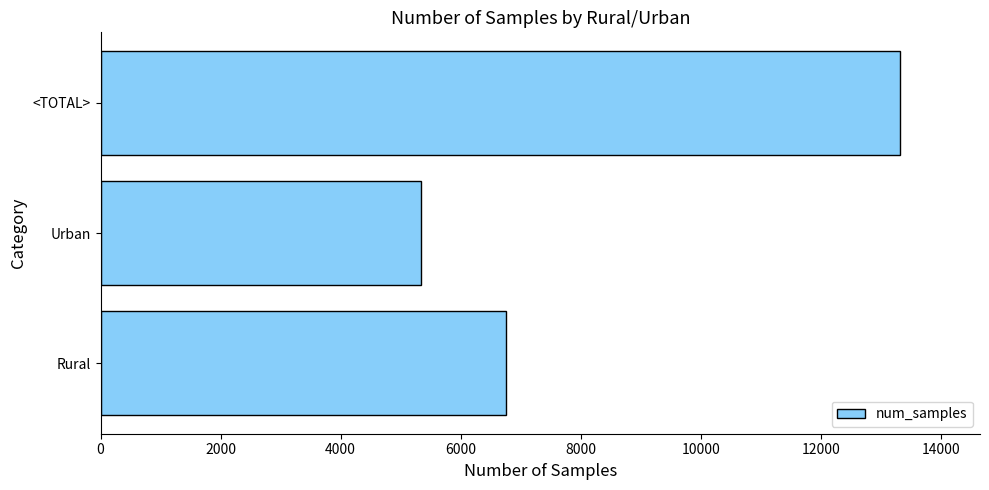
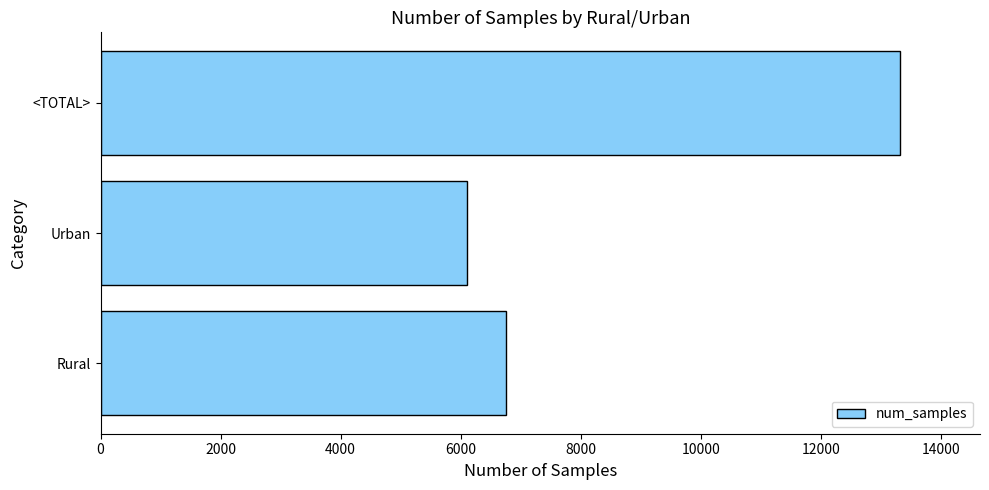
Urban: 5300 -> 6100
